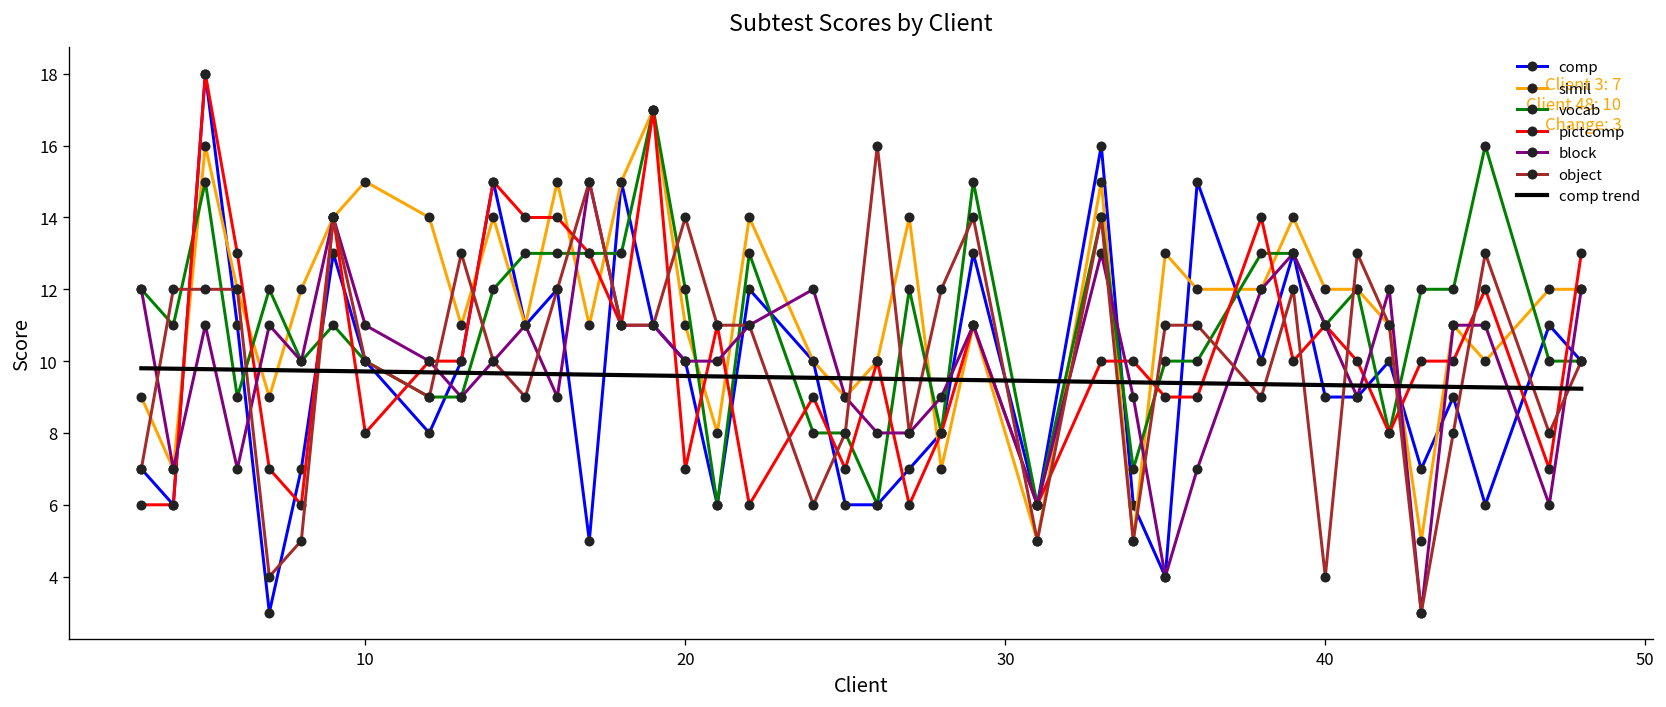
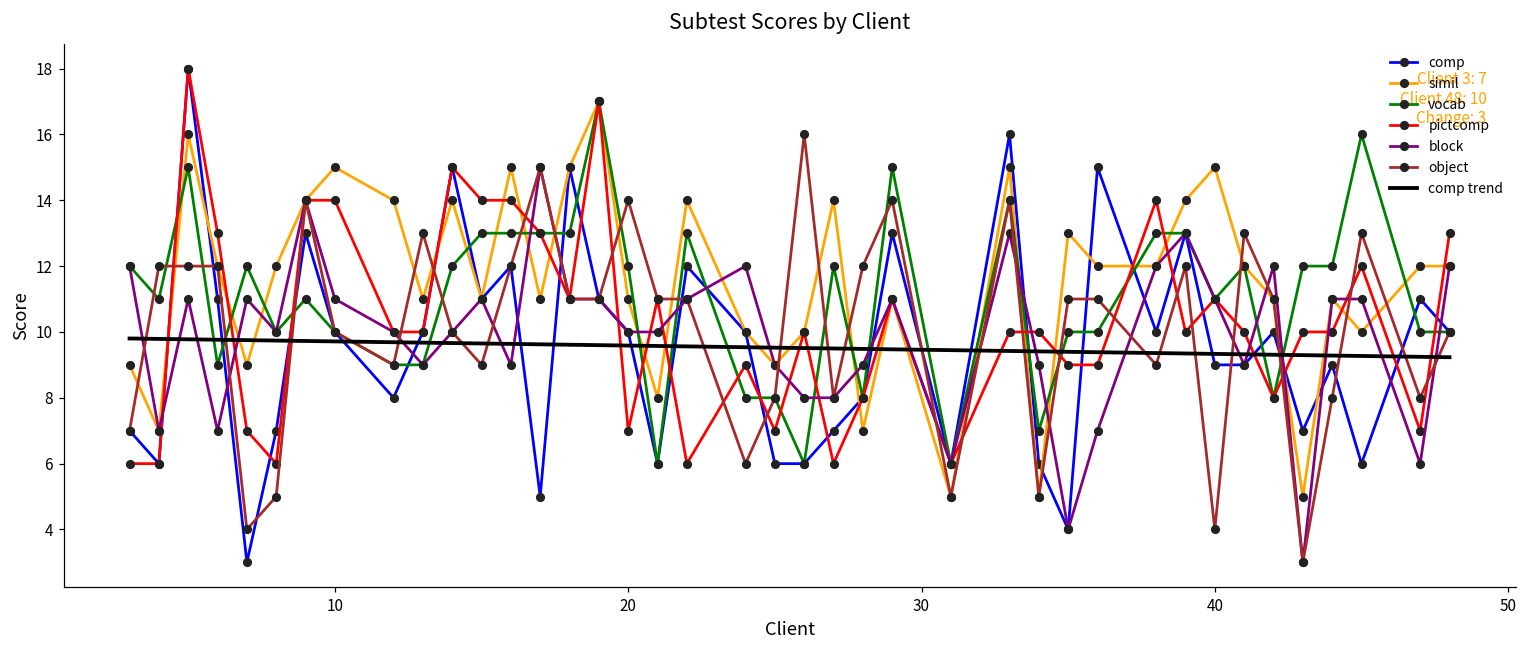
pictcomp, 10: 8 -> 14
simil, 40: 12 -> 15
